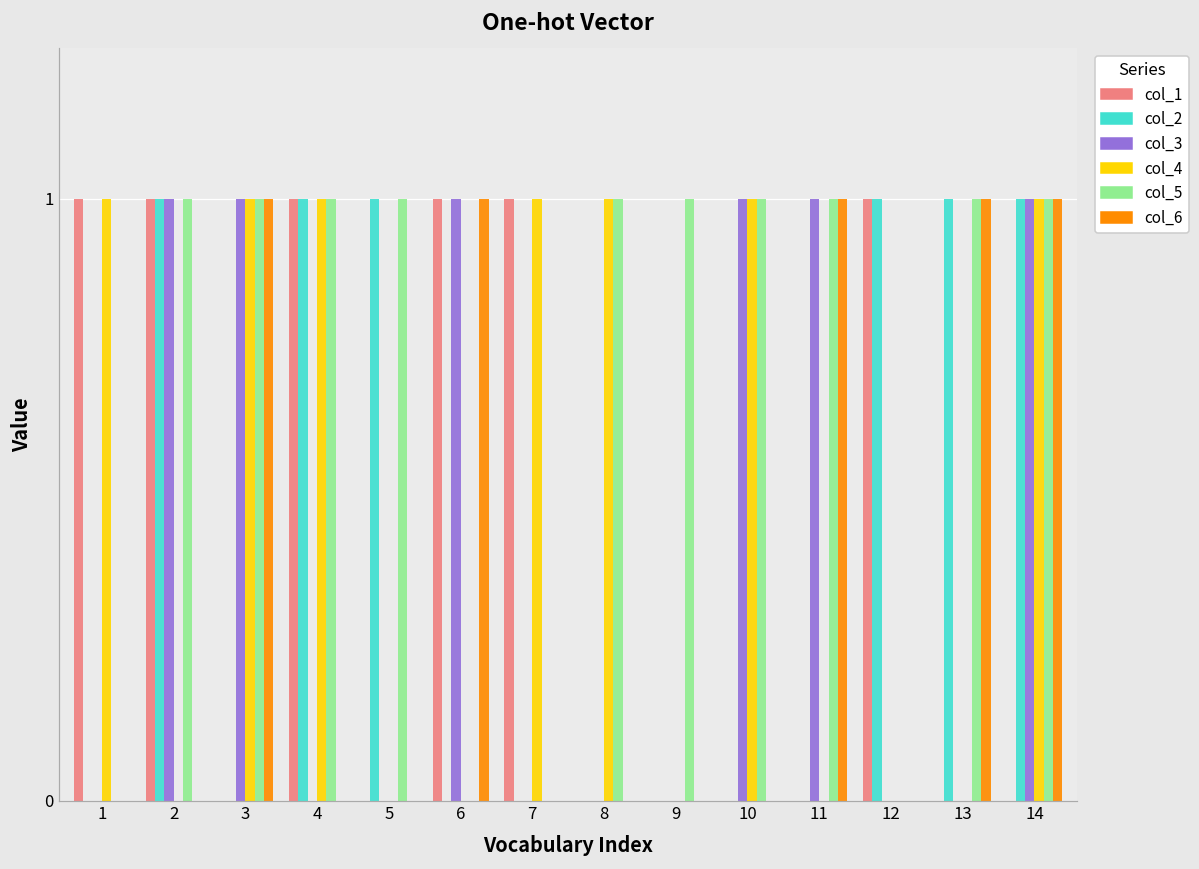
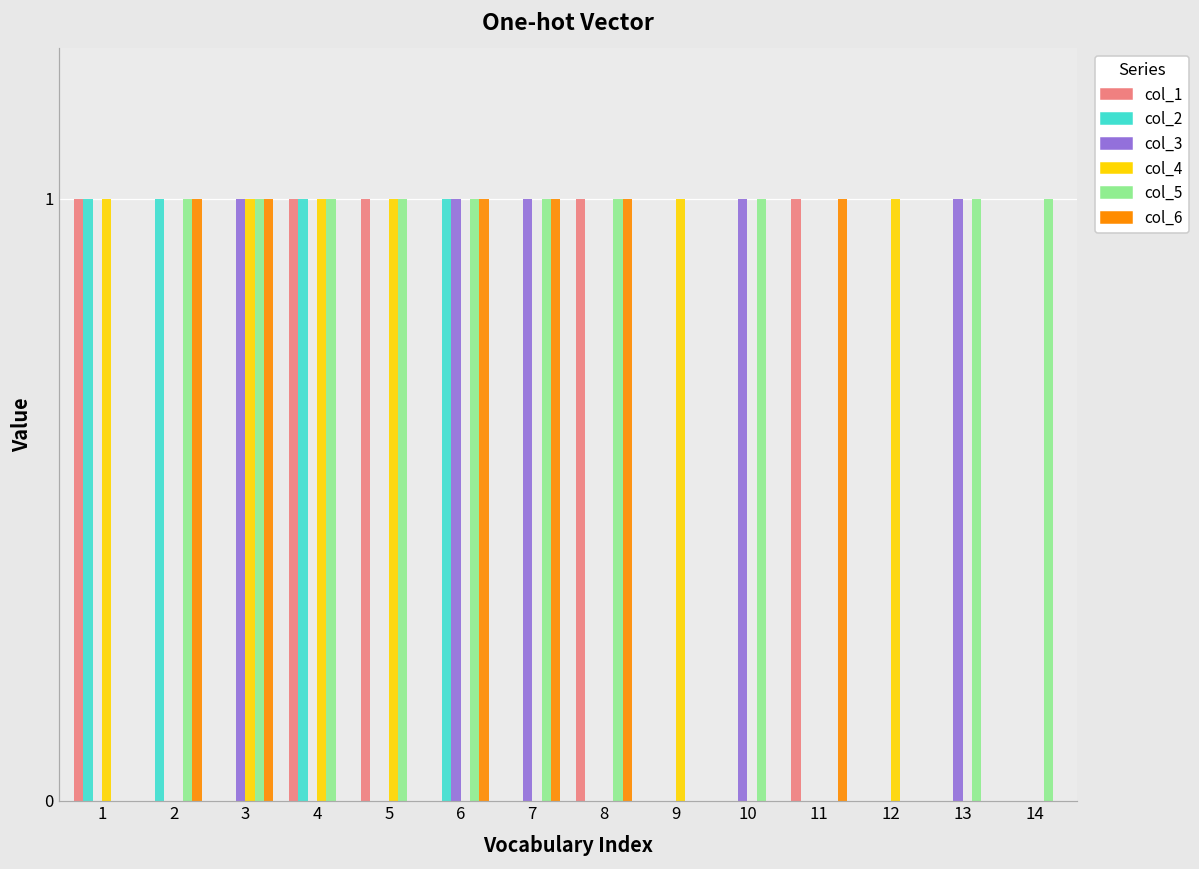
col_2, 1: 0 -> 1
col_1, 2: 1 -> 0
col_3, 2: 1 -> 0
col_6, 2: 0 -> 1
col_1, 5: 0 -> 1
col_2, 5: 1 -> 0
col_4, 5: 0 -> 1
col_1, 6: 1 -> 0
col_2, 6: 0 -> 1
col_5, 6: 0 -> 1
col_1, 7: 1 -> 0
col_3, 7: 0 -> 1
col_4, 7: 1 -> 0
col_5, 7: 0 -> 1
col_6, 7: 0 -> 1
col_1, 8: 0 -> 1
col_4, 8: 1 -> 0
col_6, 8: 0 -> 1
col_4, 9: 0 -> 1
col_5, 9: 1 -> 0
col_4, 10: 1 -> 0
col_1, 11: 0 -> 1
col_3, 11: 1 -> 0
col_5, 11: 1 -> 0
col_1, 12: 1 -> 0
col_2, 12: 1 -> 0
col_4, 12: 0 -> 1
col_2, 13: 1 -> 0
col_3, 13: 0 -> 1
col_6, 13: 1 -> 0
col_2, 14: 1 -> 0
col_3, 14: 1 -> 0
col_4, 14: 1 -> 0
col_6, 14: 1 -> 0
